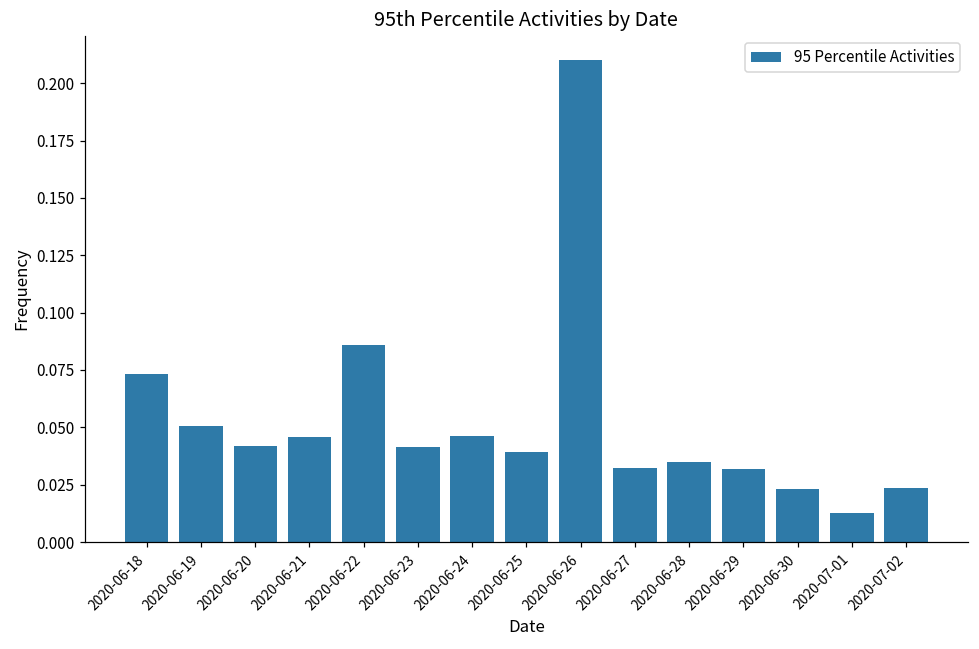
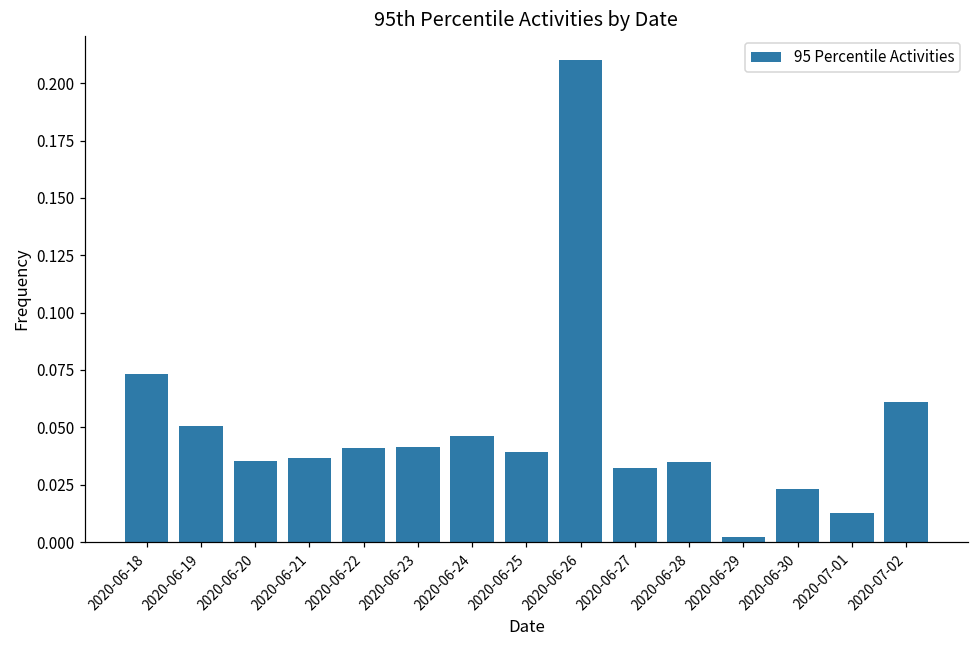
2020-06-20: 0.042 -> 0.035
2020-06-21: 0.046 -> 0.036
2020-06-22: 0.086 -> 0.041
2020-06-29: 0.032 -> 0.002
2020-07-02: 0.024 -> 0.061
